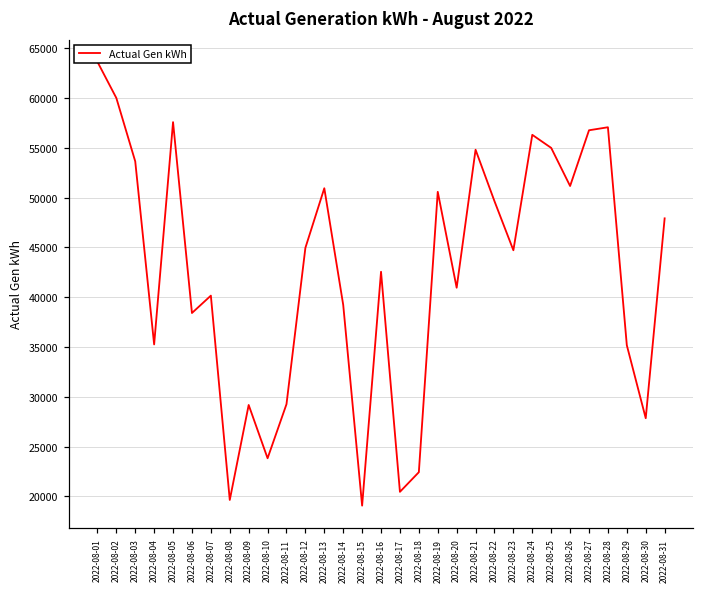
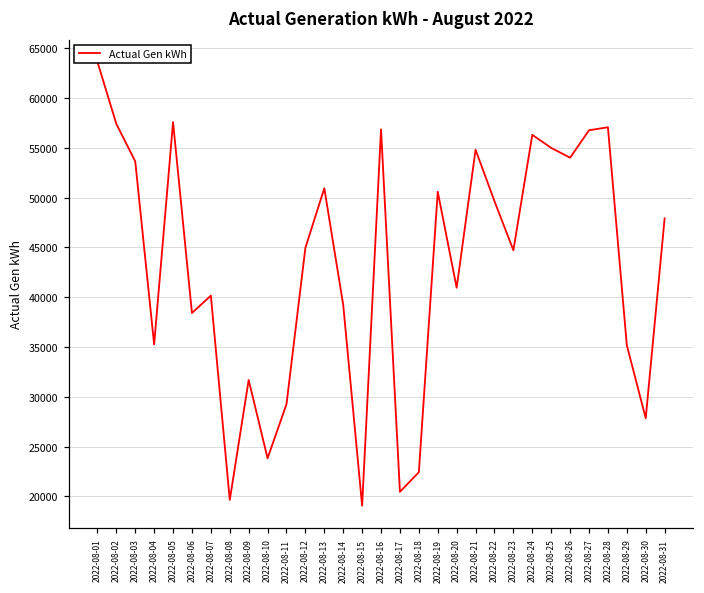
2022-08-02: 60000 -> 57000
2022-08-09: 29000 -> 32000
2022-08-16: 43000 -> 57000
2022-08-26: 51000 -> 54000
